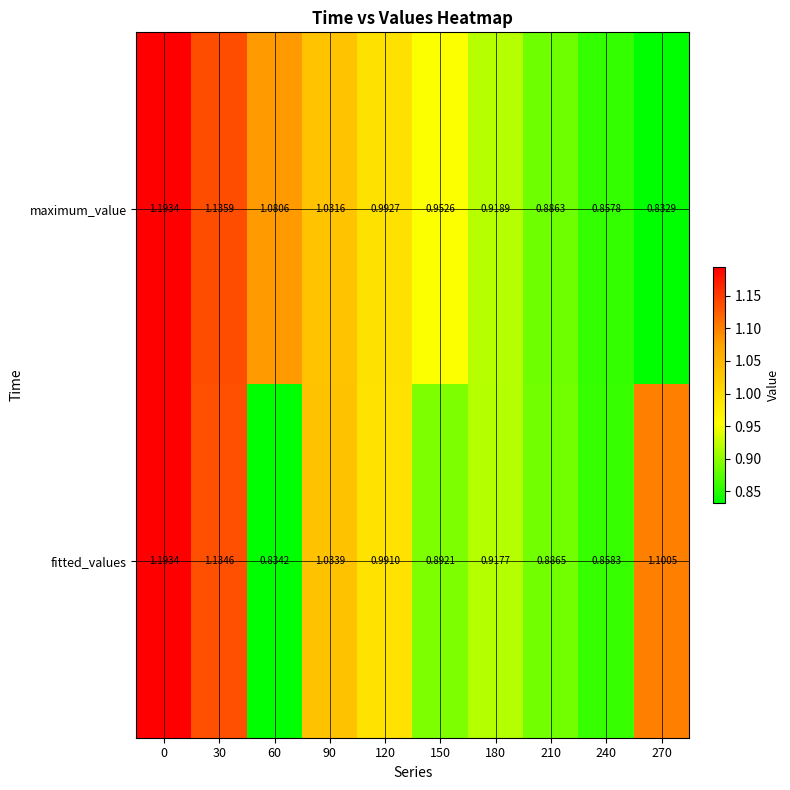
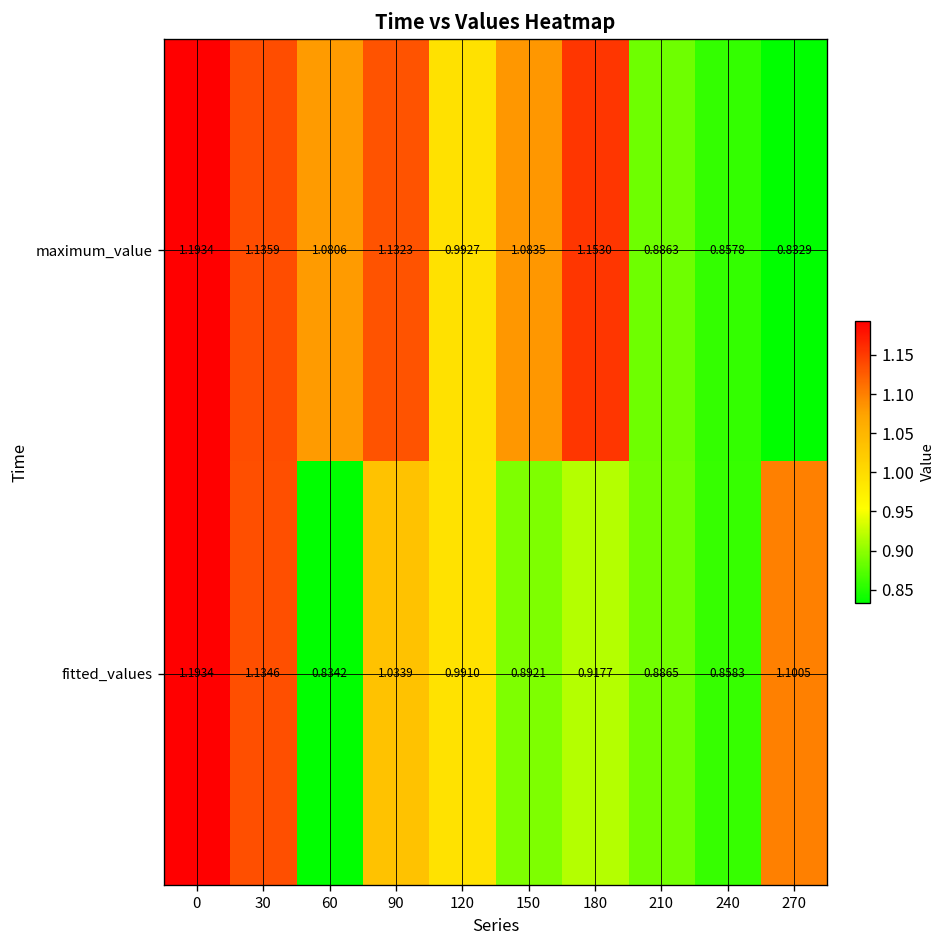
maximum_value, 90: 1.0316 -> 1.1323
maximum_value, 150: 0.9526 -> 1.0835
maximum_value, 180: 0.9189 -> 1.1530
